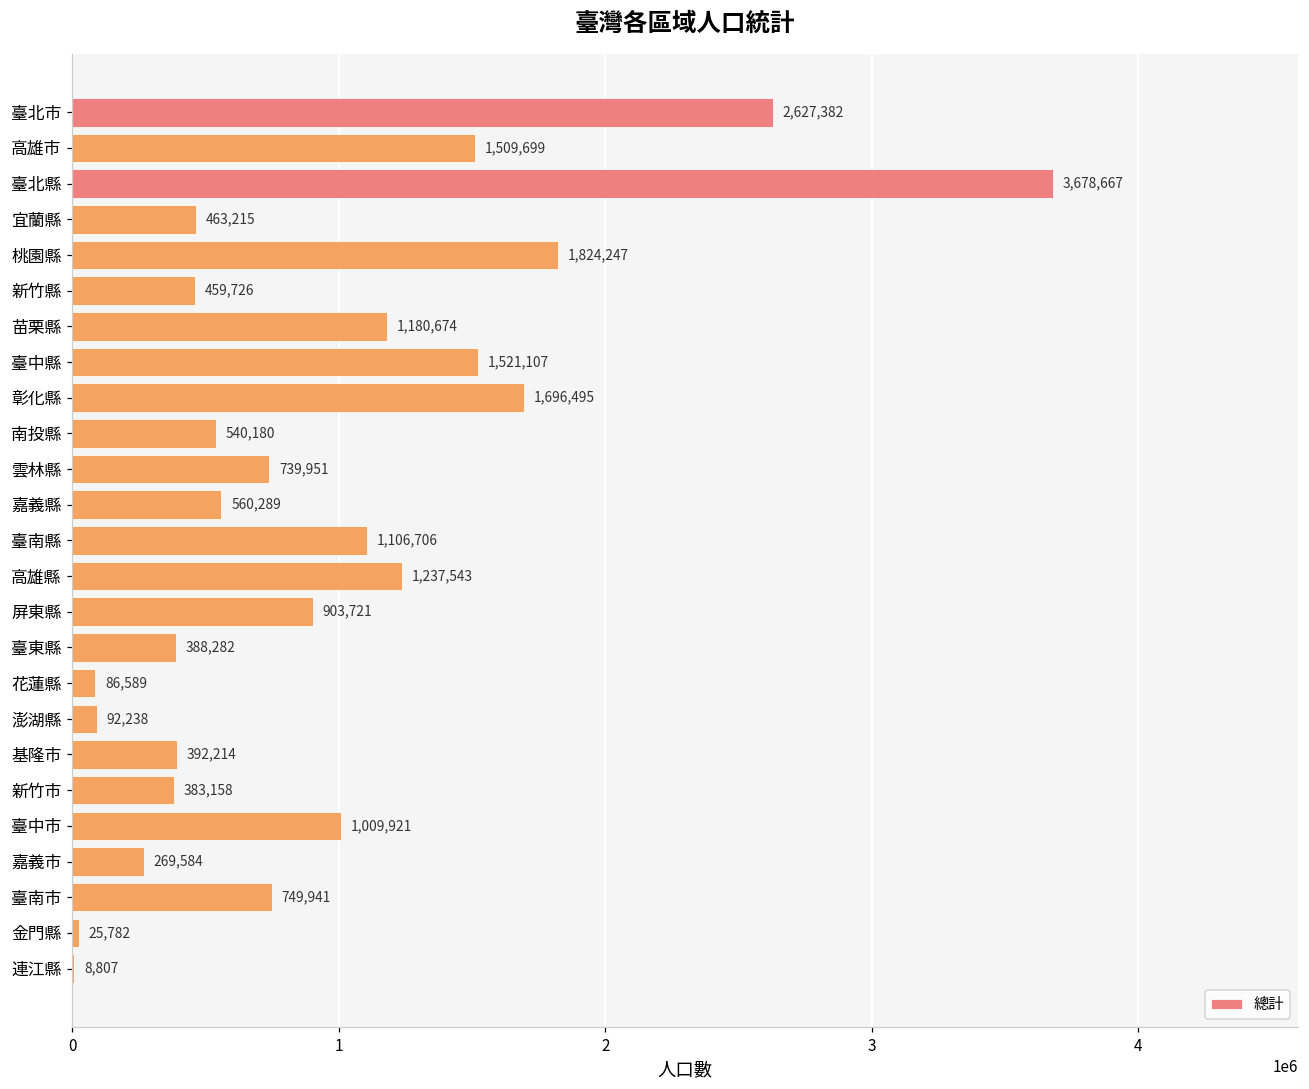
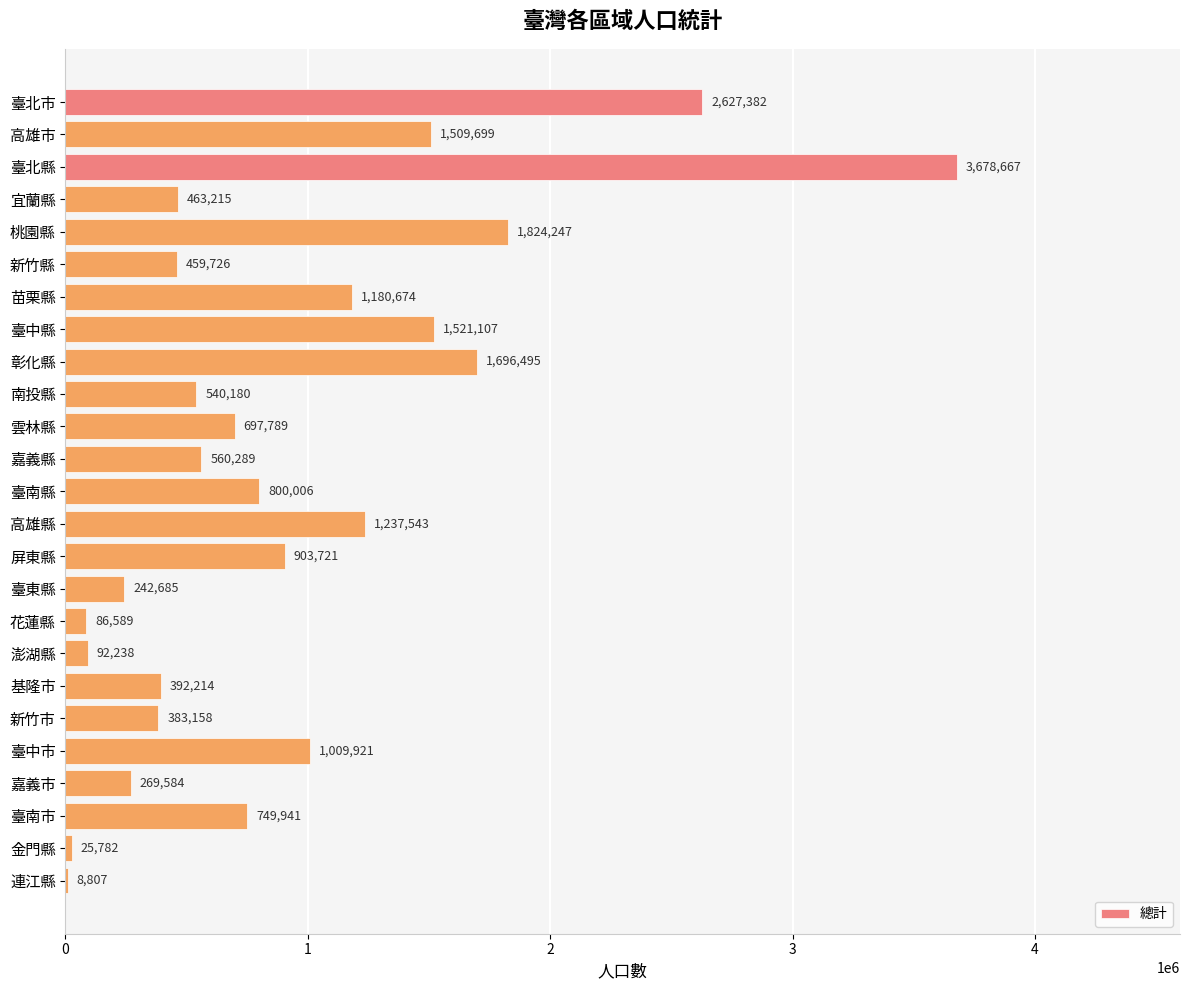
雲林縣: 739,951 -> 697,789
臺南縣: 1,106,706 -> 800,006
臺東縣: 388,282 -> 242,685
